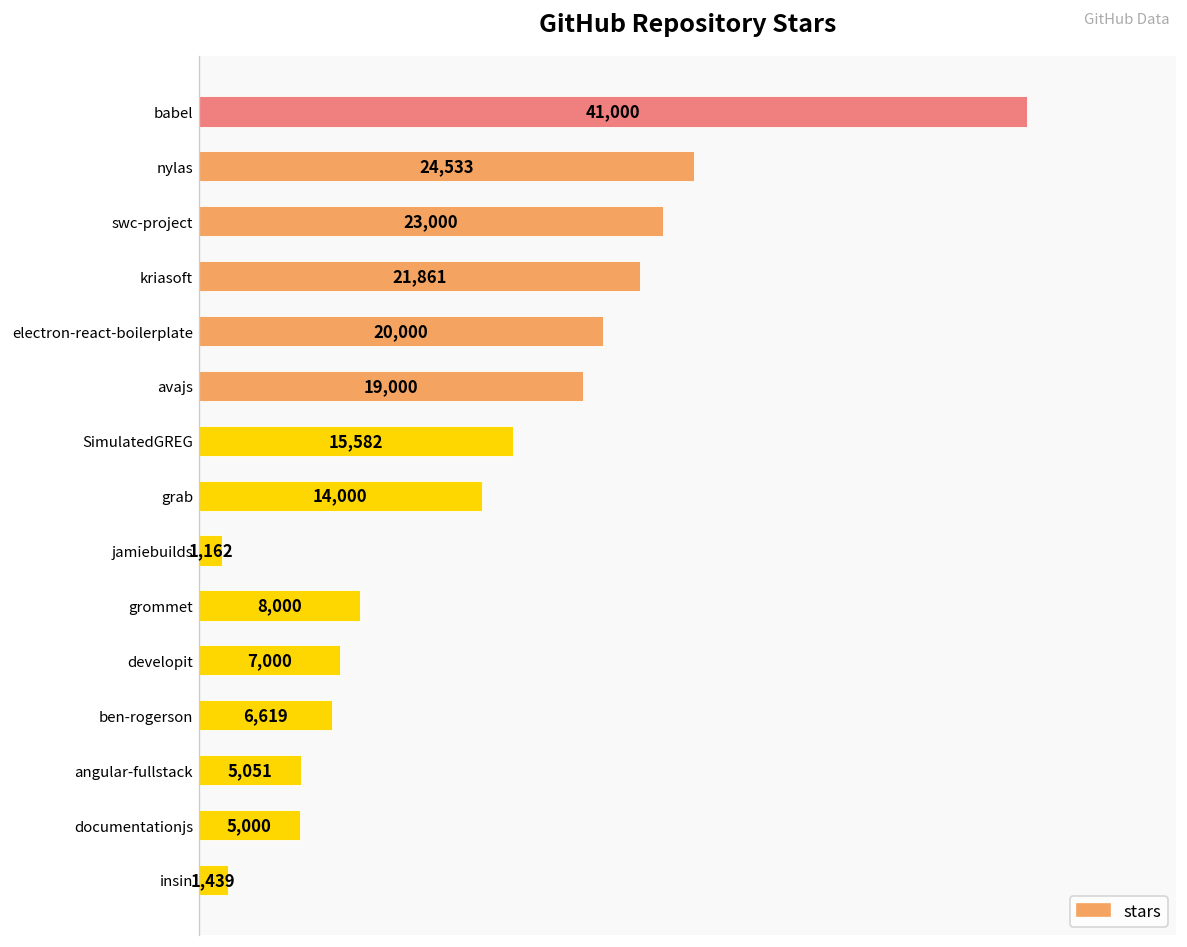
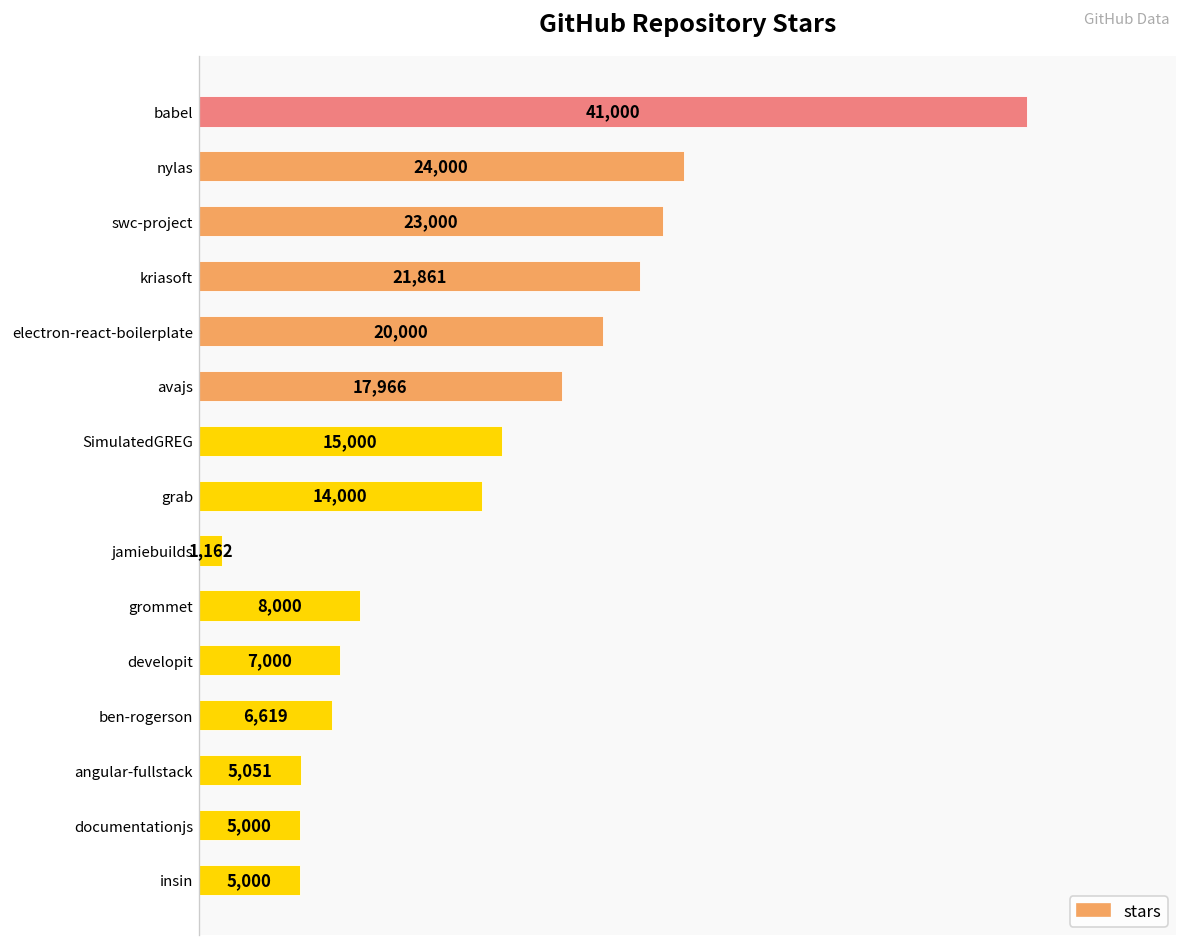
nylas: 24,533 -> 24,000
avajs: 19,000 -> 17,966
SimulatedGREG: 15,582 -> 15,000
insin: 1,439 -> 5,000
